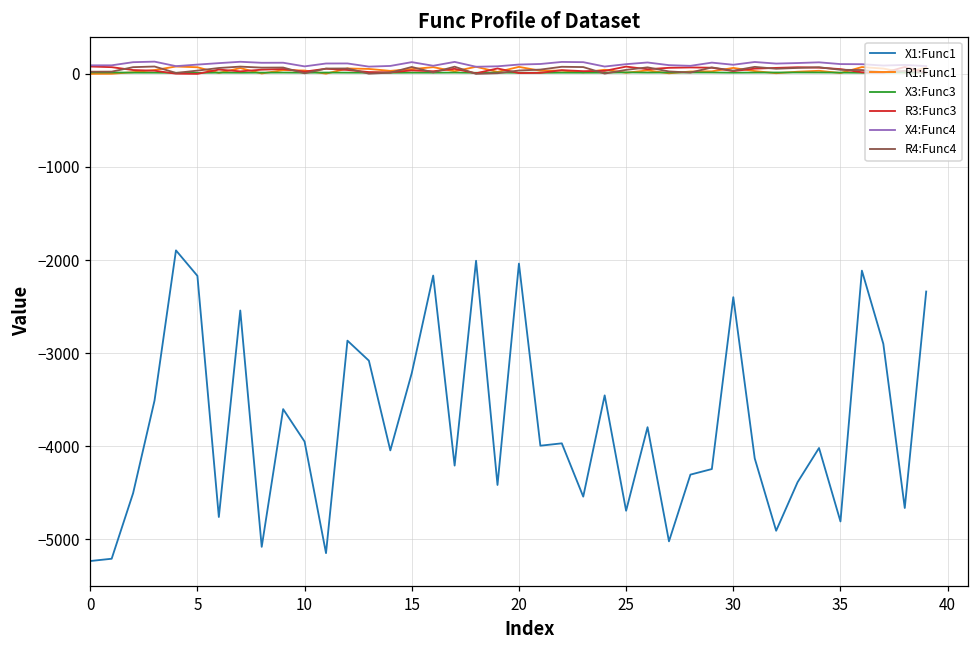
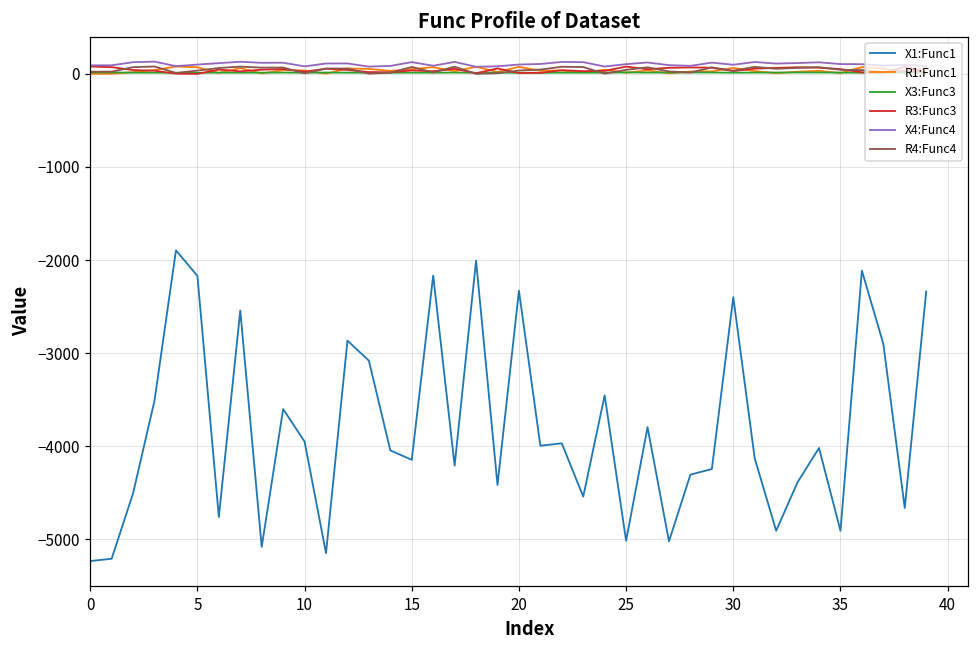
X1:Func1, 15: -3200 -> -4100
X1:Func1, 20: -2000 -> -2300
X1:Func1, 25: -4700 -> -5000
X1:Func1, 35: -4800 -> -4900
